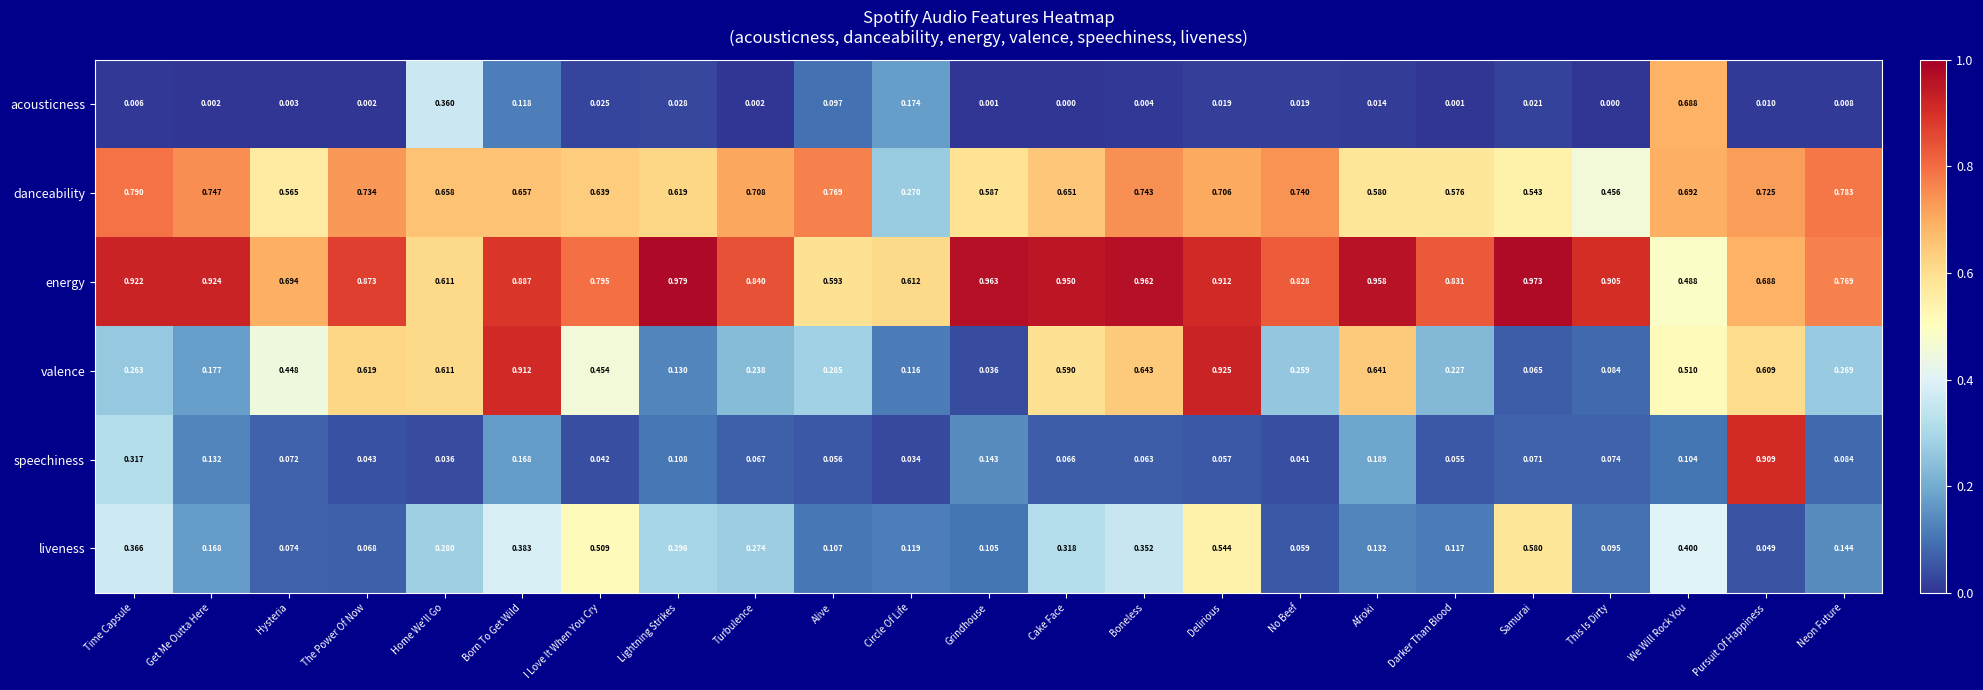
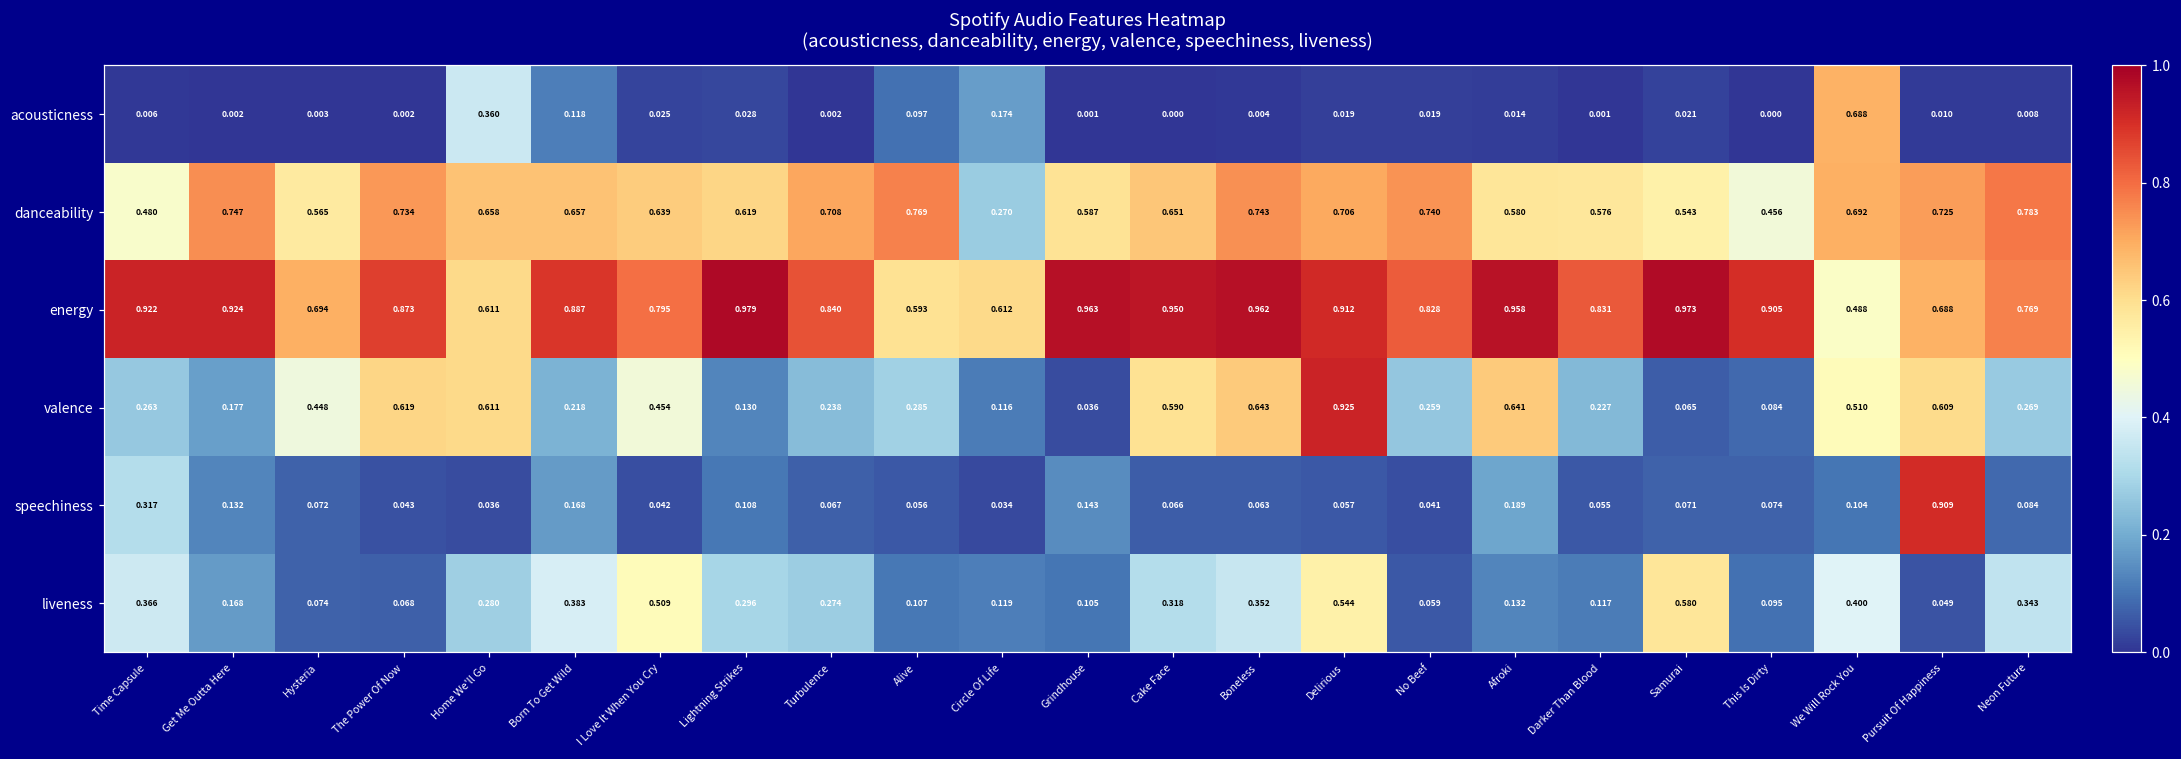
danceability, Time Capsule: 0.790 -> 0.480
valence, Born To Get Wild: 0.912 -> 0.218
liveness, Neon Future: 0.144 -> 0.343
